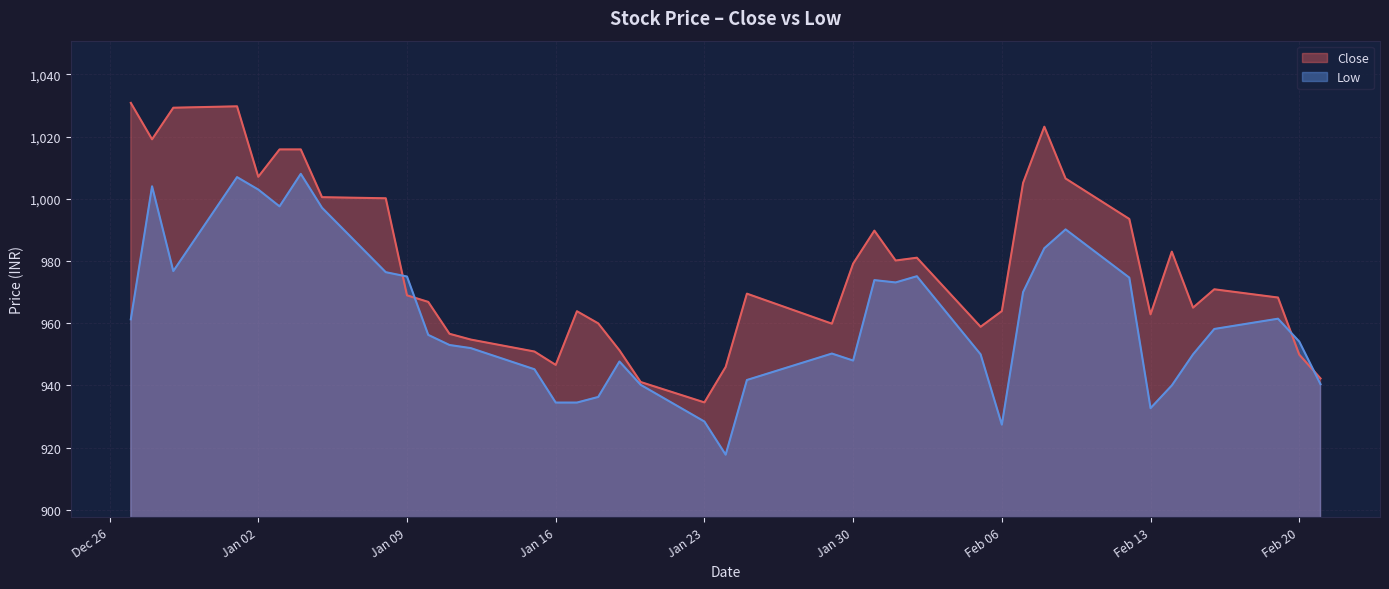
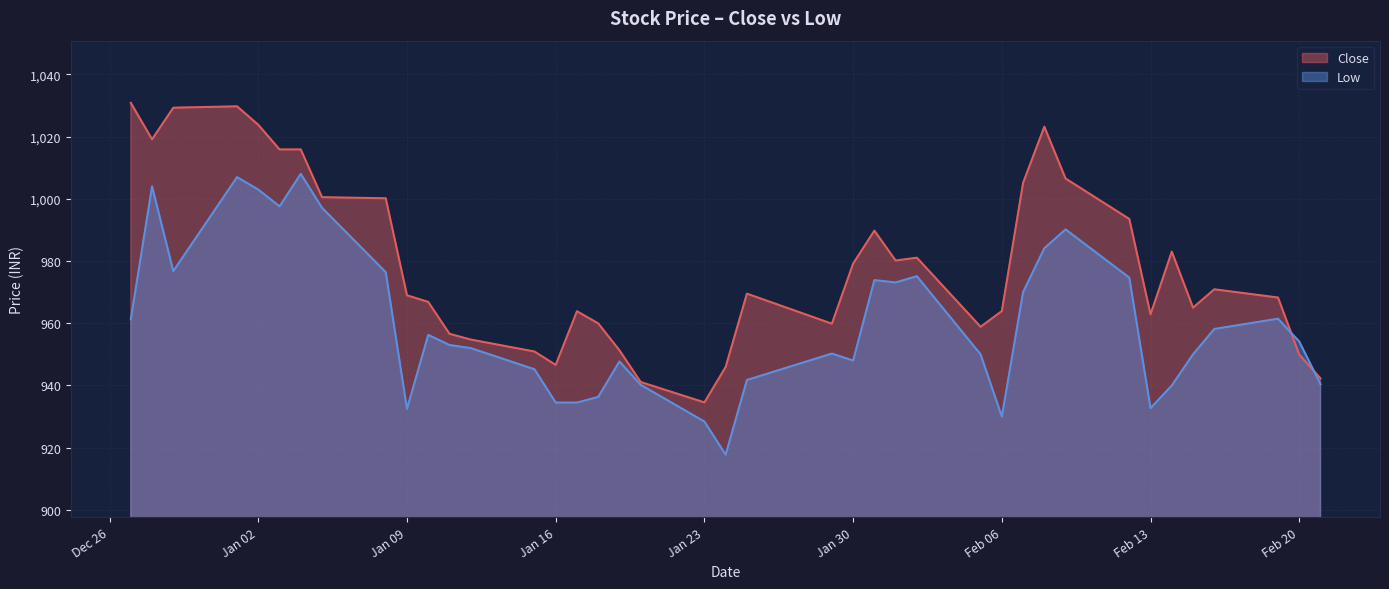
Close, Jan 02: 1,007 -> 1,024
Low, Jan 09: 975 -> 933
Low, Feb 06: 927 -> 930
